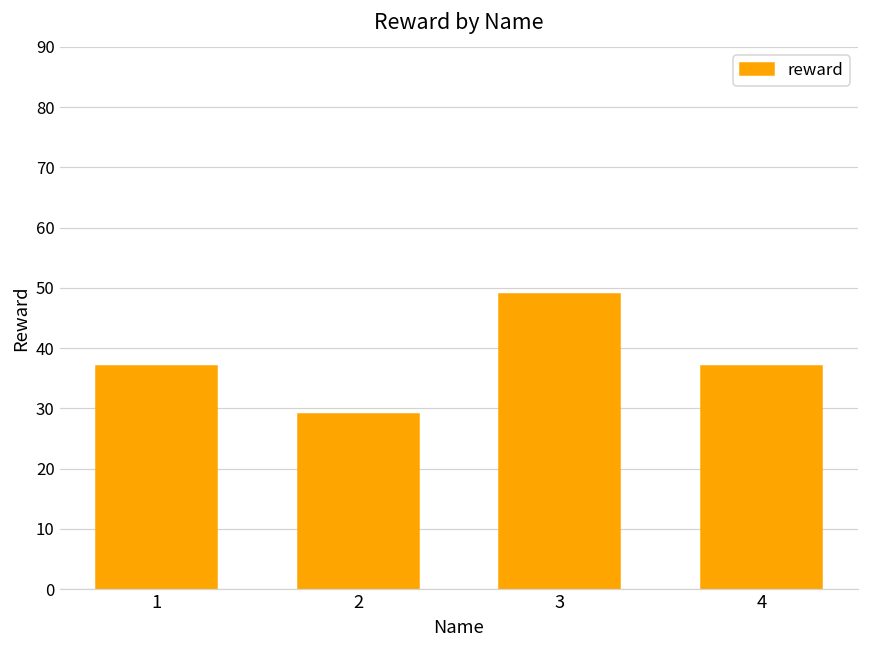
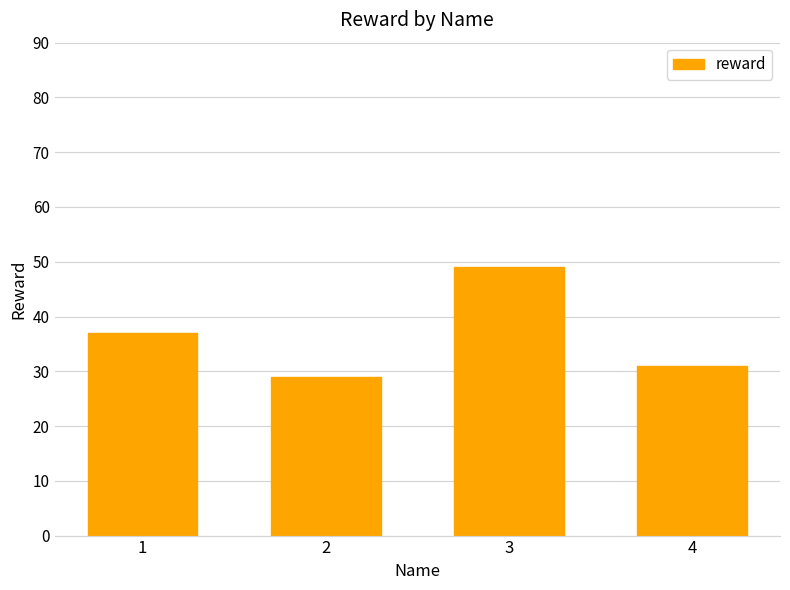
4: 37 -> 31
